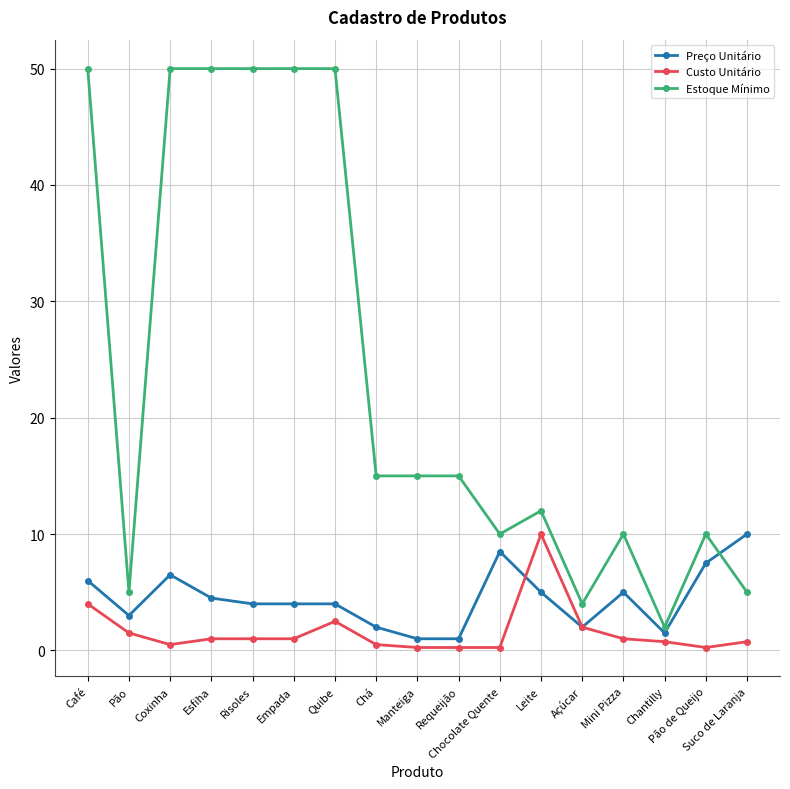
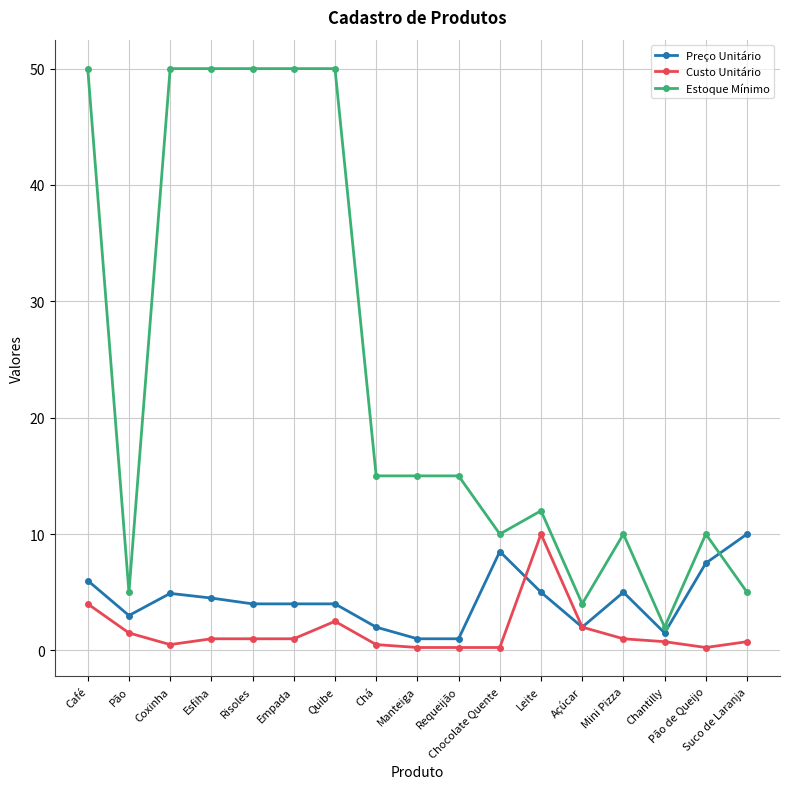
Preço Unitário, Coxinha: 6.5 -> 4.9
